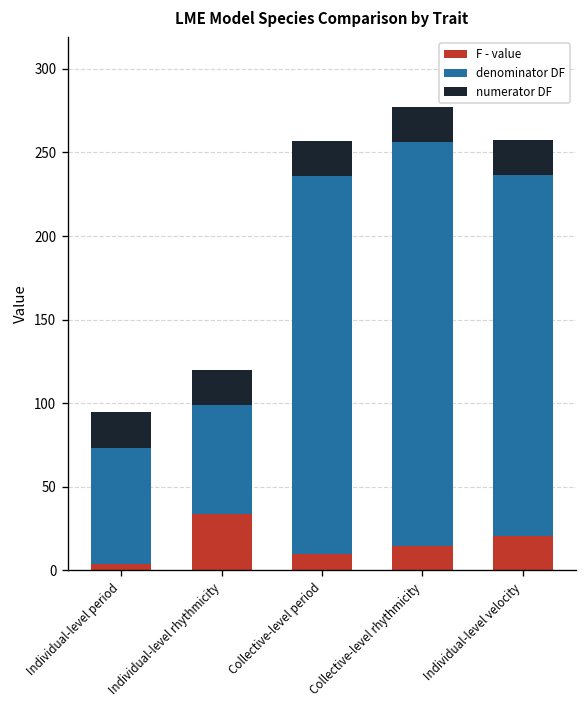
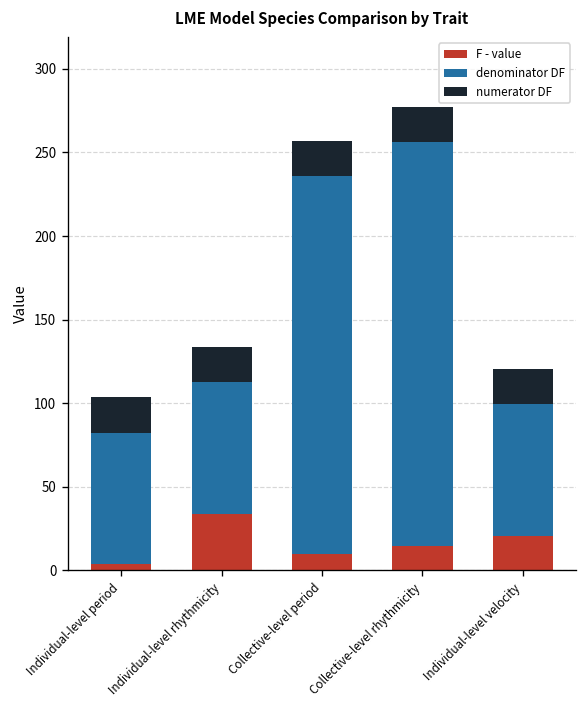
denominator DF, Individual-level period: 70 -> 79
denominator DF, Individual-level rhythmicity: 65 -> 79
denominator DF, Individual-level velocity: 216 -> 79
